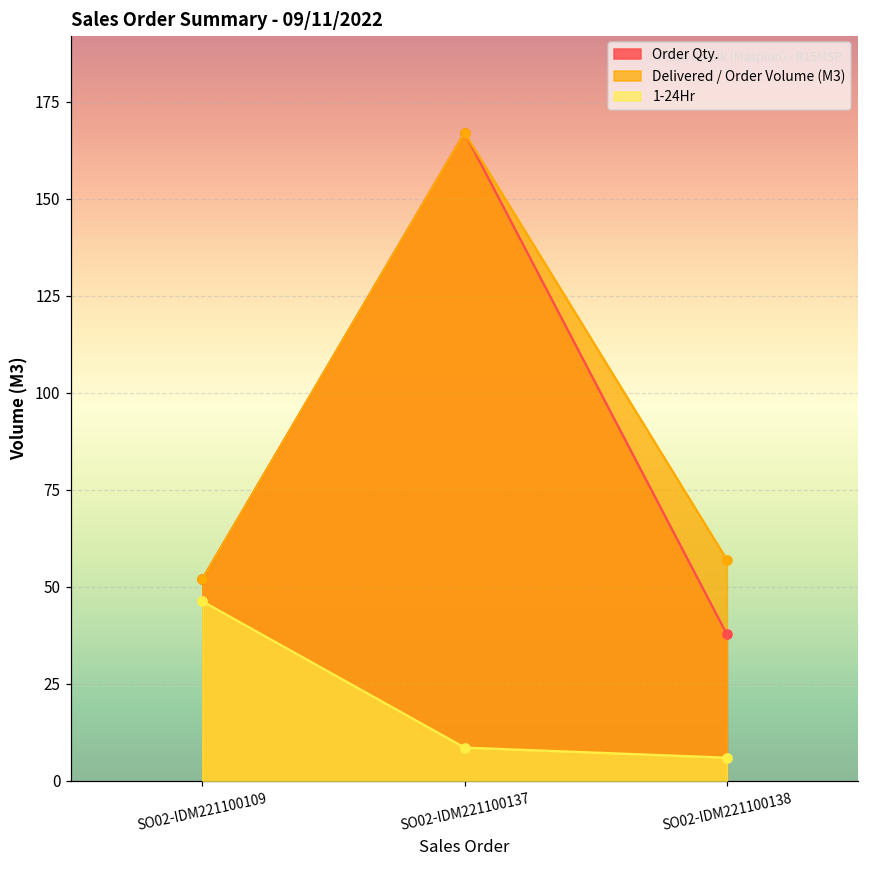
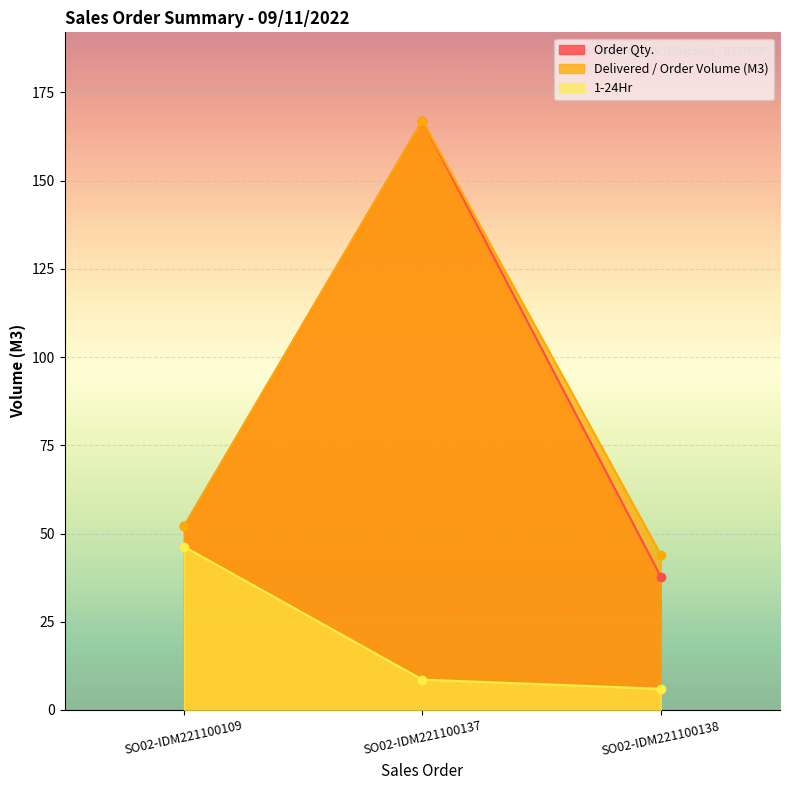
Delivered / Order Volume (M3), SO02-IDM221100138: 57 -> 44
